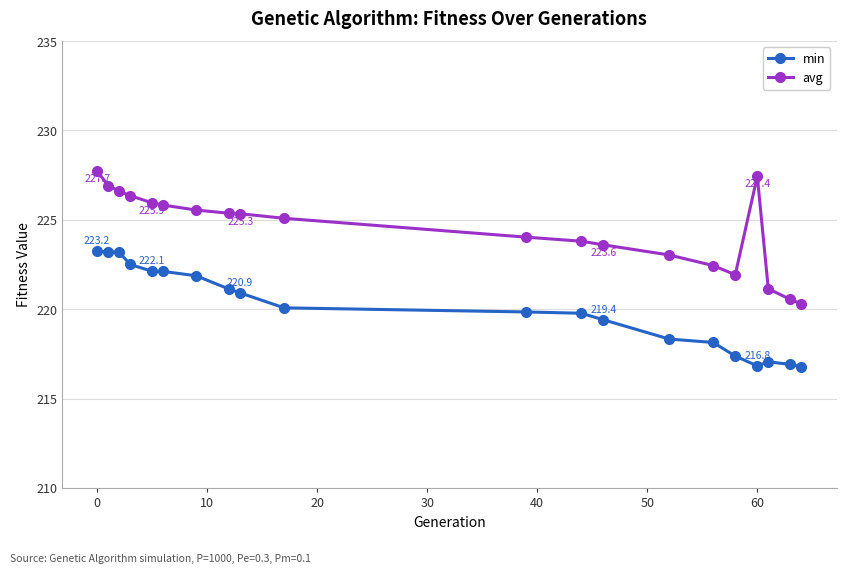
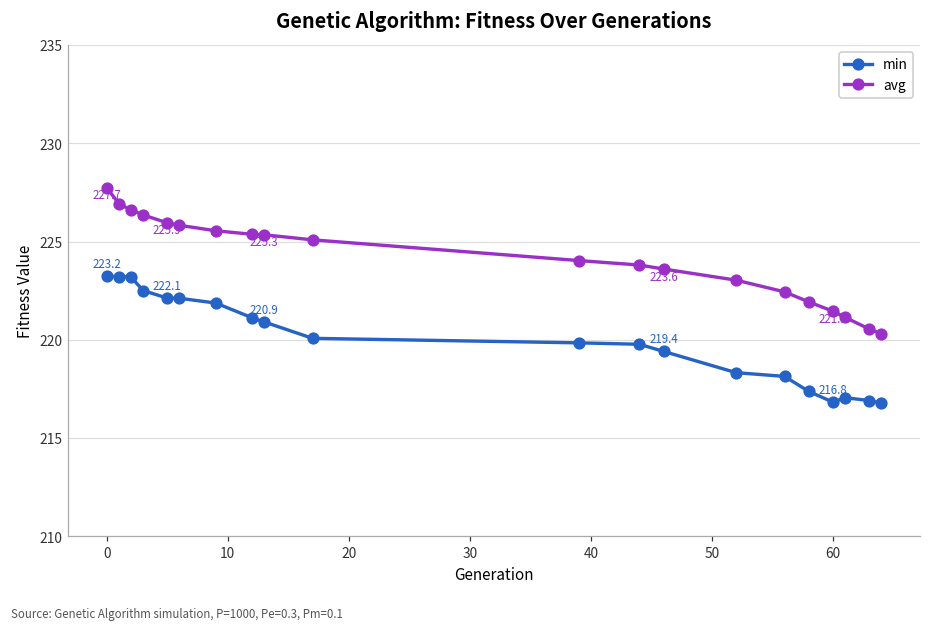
avg, 60: 227.4 -> 221.5
